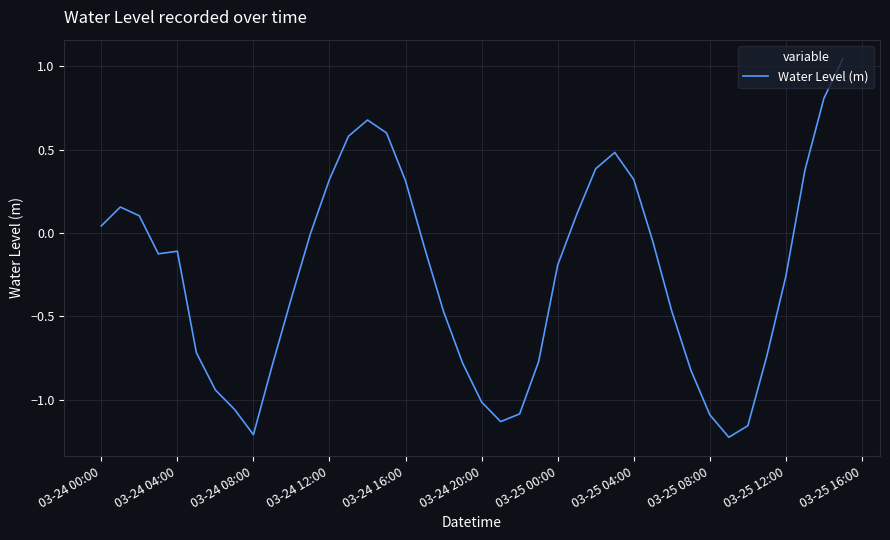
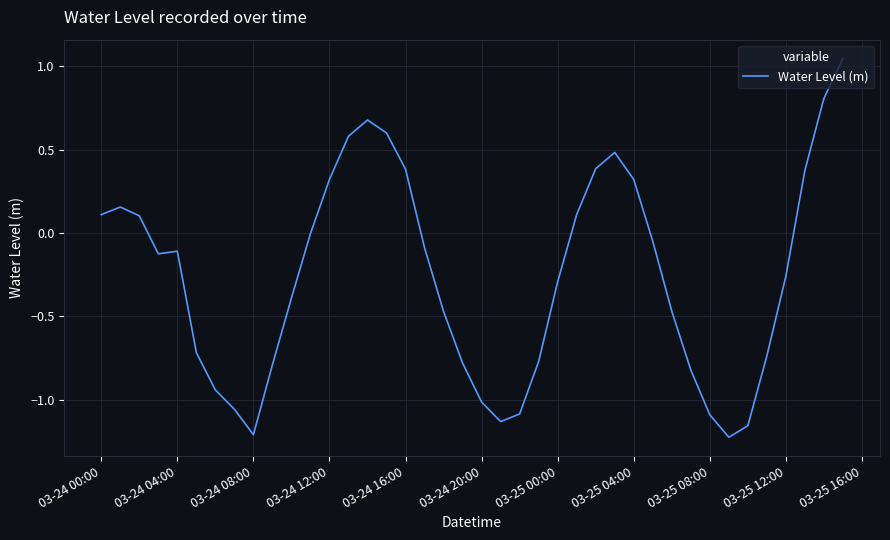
03-24 00:00: 0.04 -> 0.11
03-24 16:00: 0.31 -> 0.38
03-25 00:00: -0.19 -> -0.29
